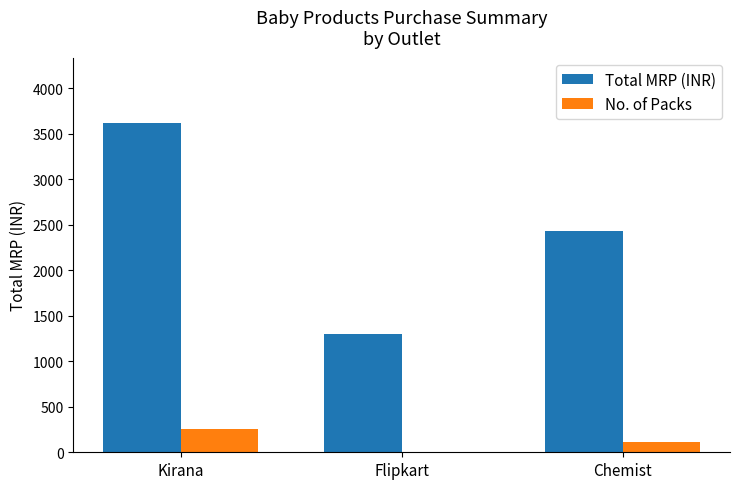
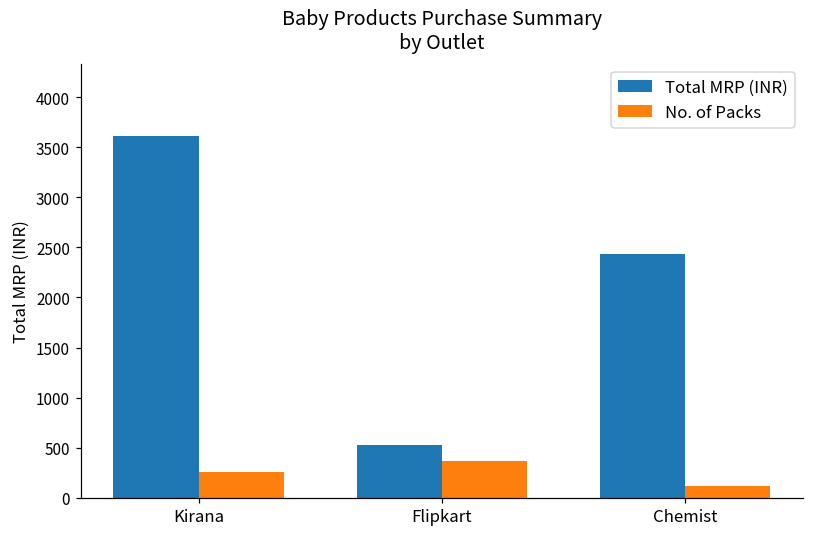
Total MRP (INR), Flipkart: 1300 -> 500
No. of Packs, Flipkart: 0 -> 400
